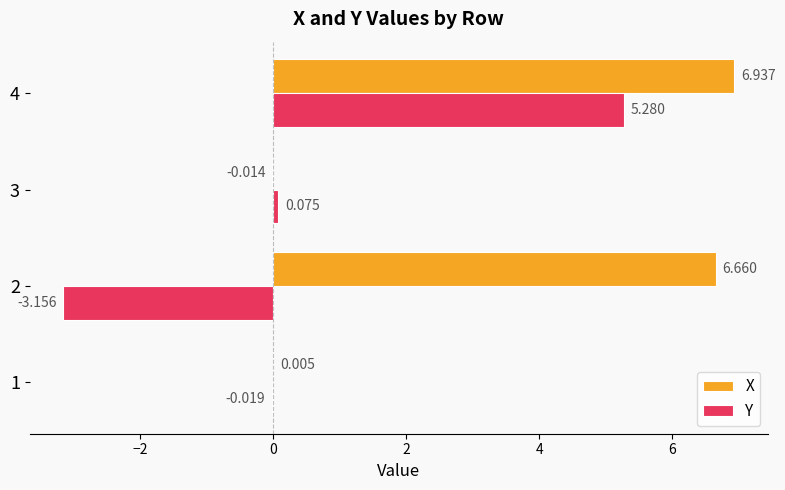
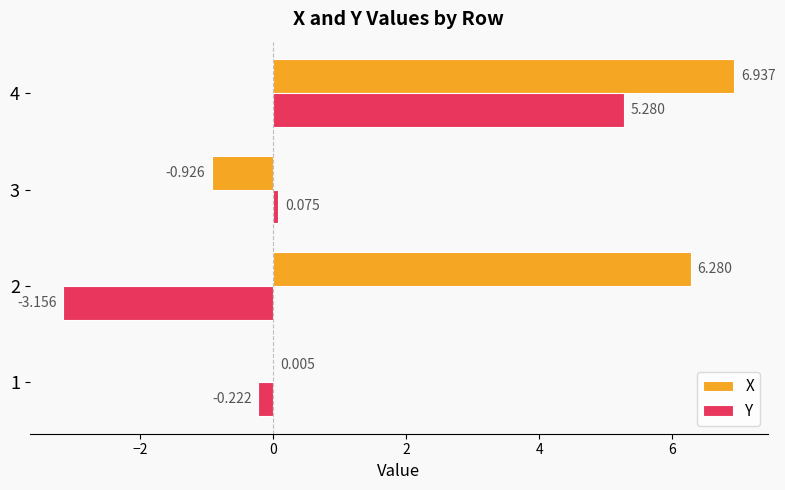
X, 3: -0.014 -> -0.926
X, 2: 6.660 -> 6.280
Y, 1: -0.019 -> -0.222
